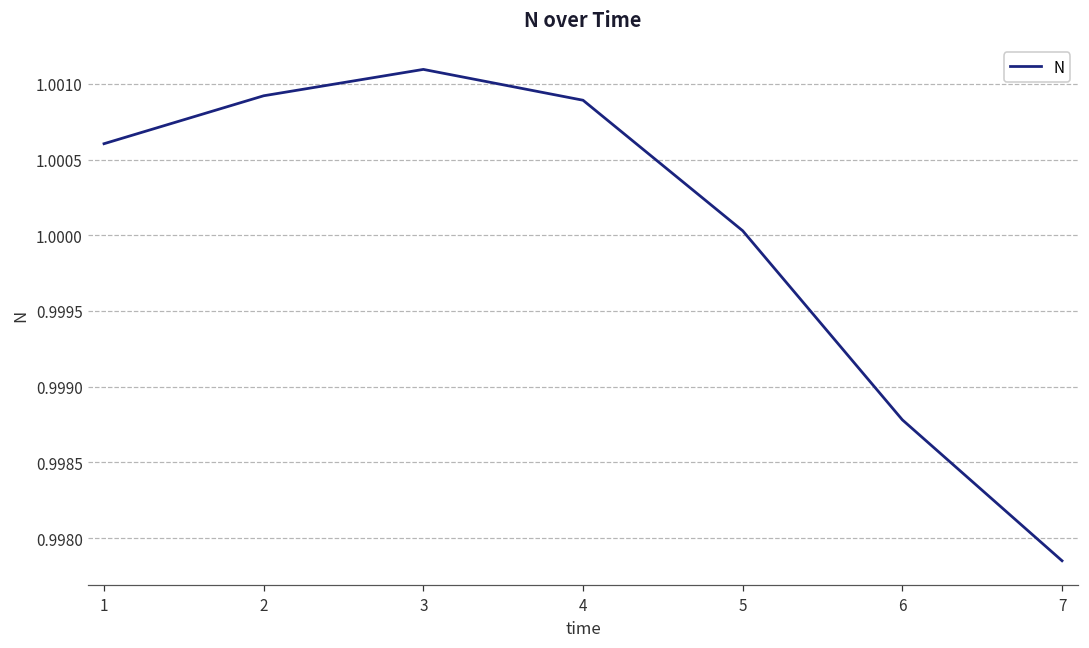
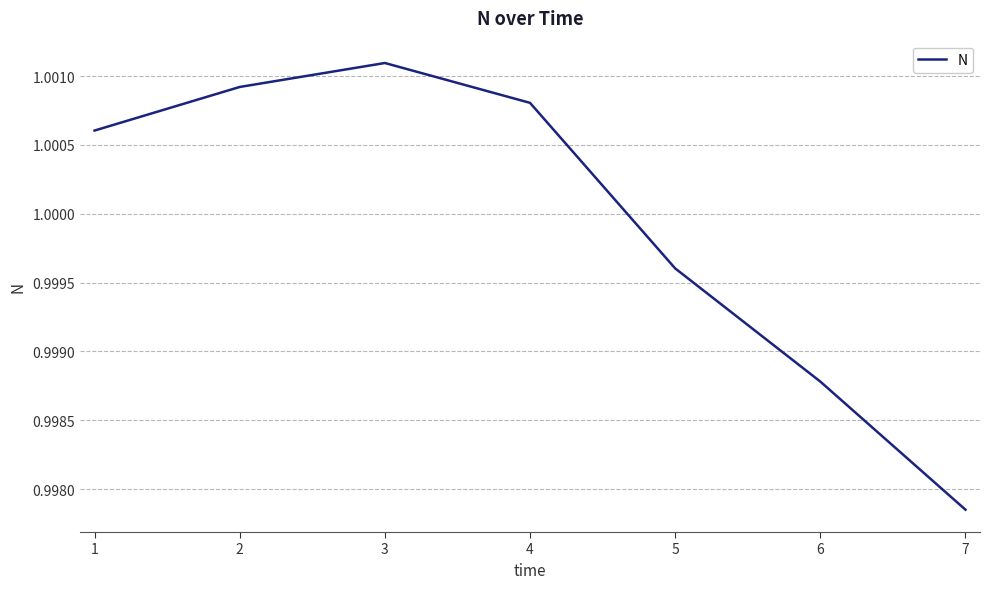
4: 1.00089 -> 1.00081
5: 1.00003 -> 0.99960
